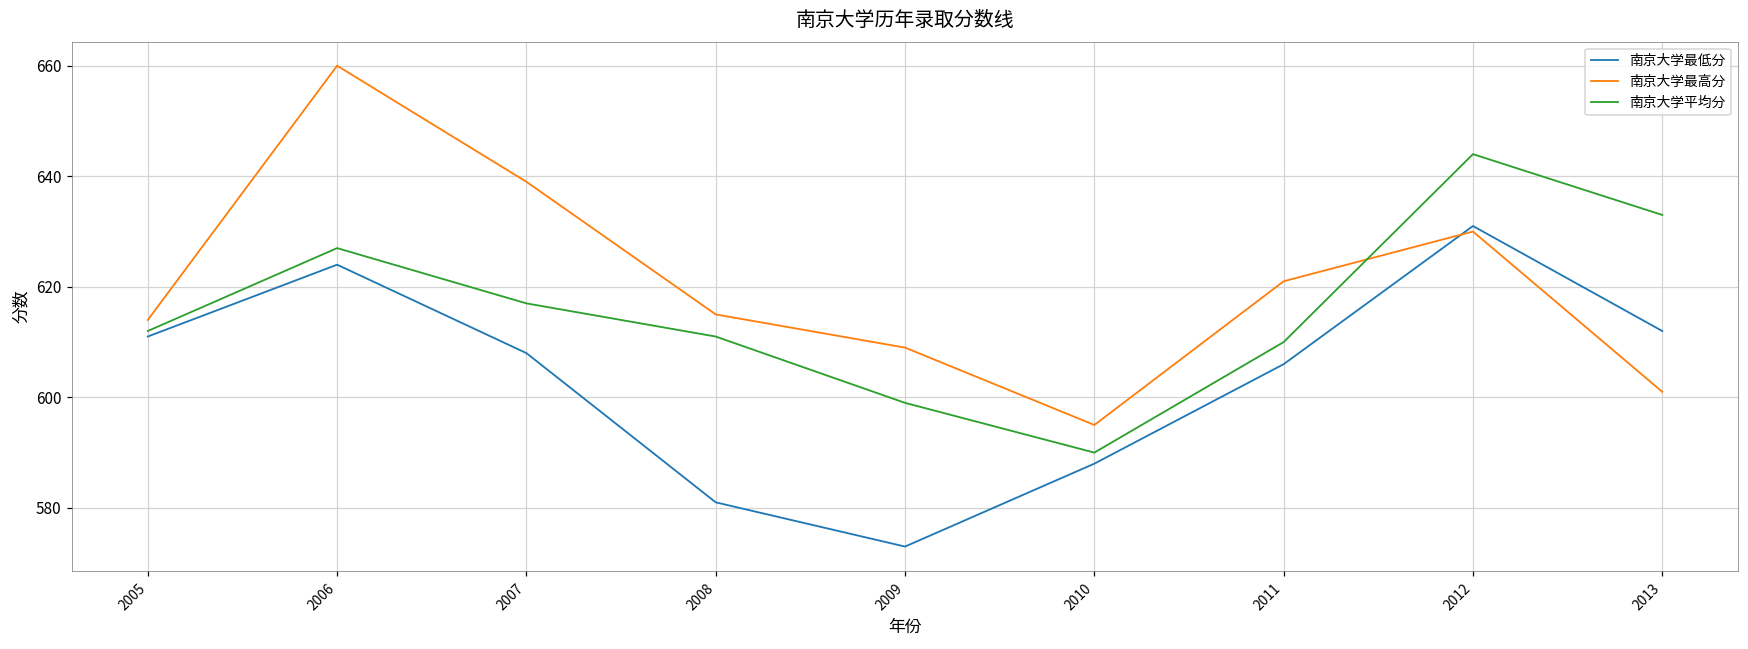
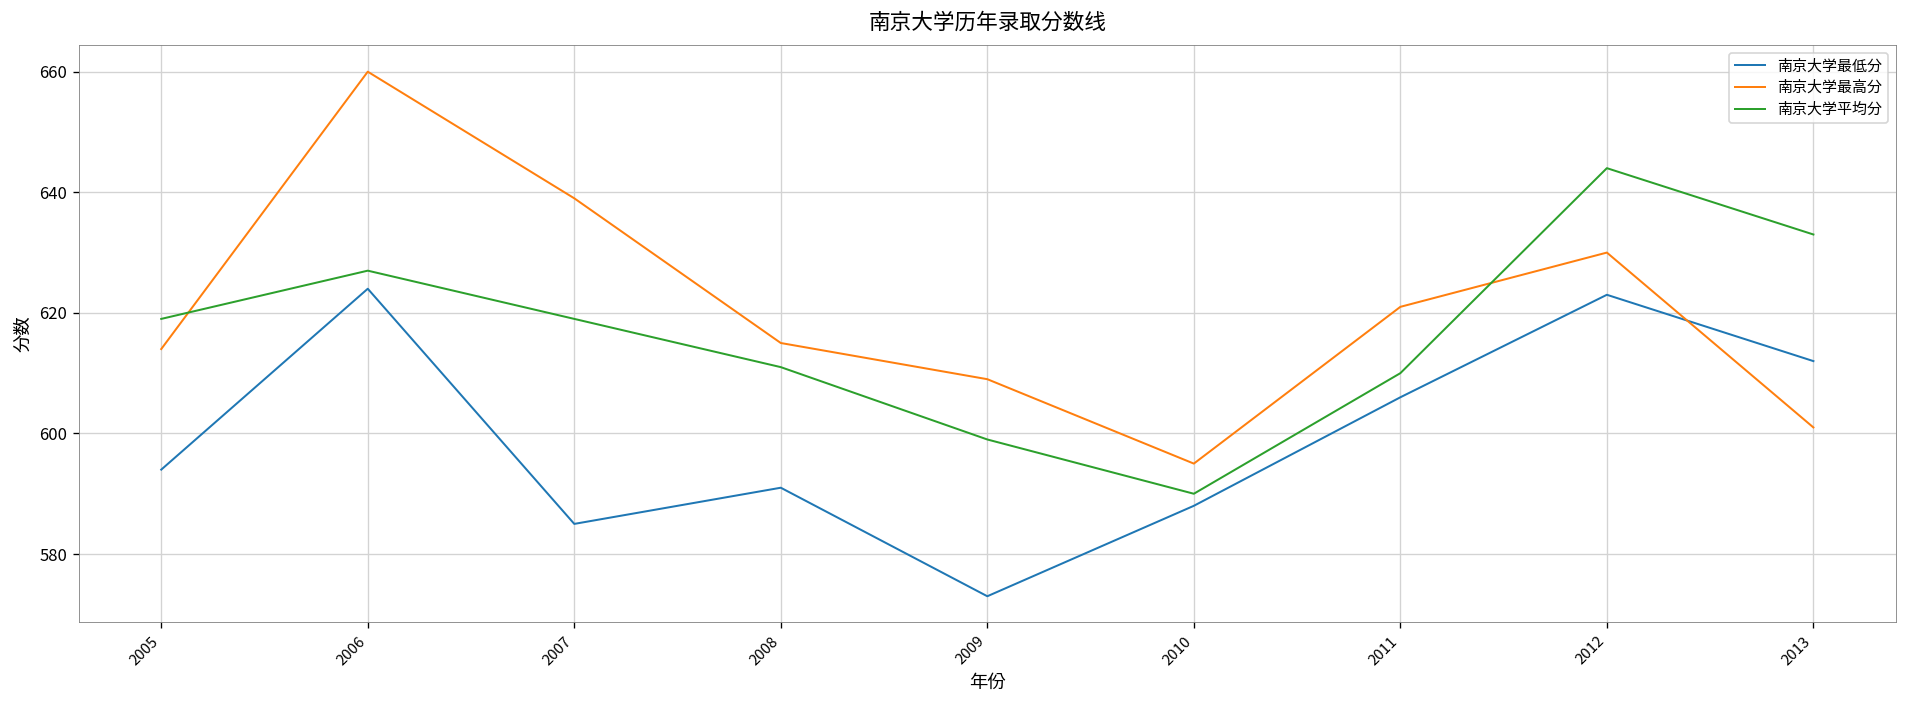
南京大学最低分, 2005: 611 -> 594
南京大学平均分, 2005: 612 -> 619
南京大学最低分, 2007: 608 -> 585
南京大学平均分, 2007: 617 -> 619
南京大学最低分, 2008: 581 -> 591
南京大学最低分, 2012: 631 -> 623
